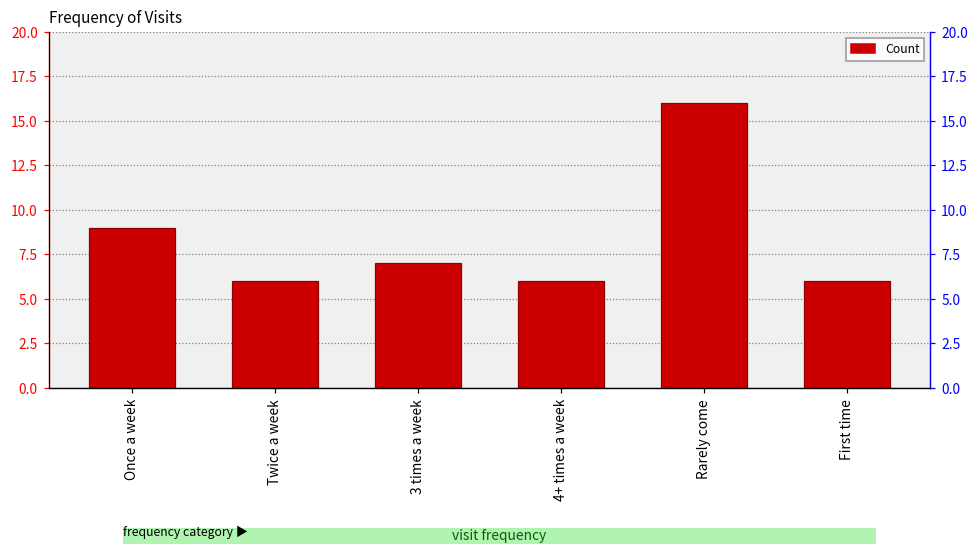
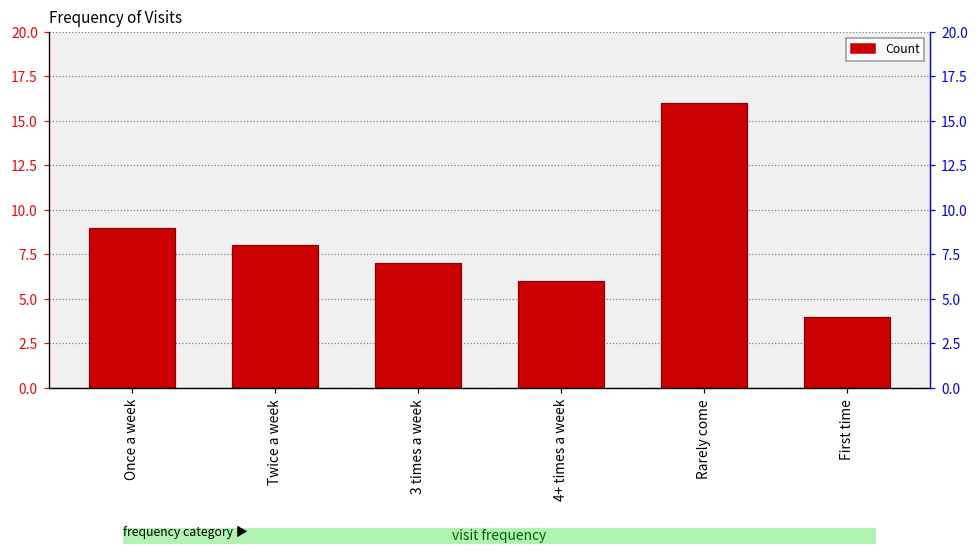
Twice a week: 6 -> 8
First time: 6 -> 4
